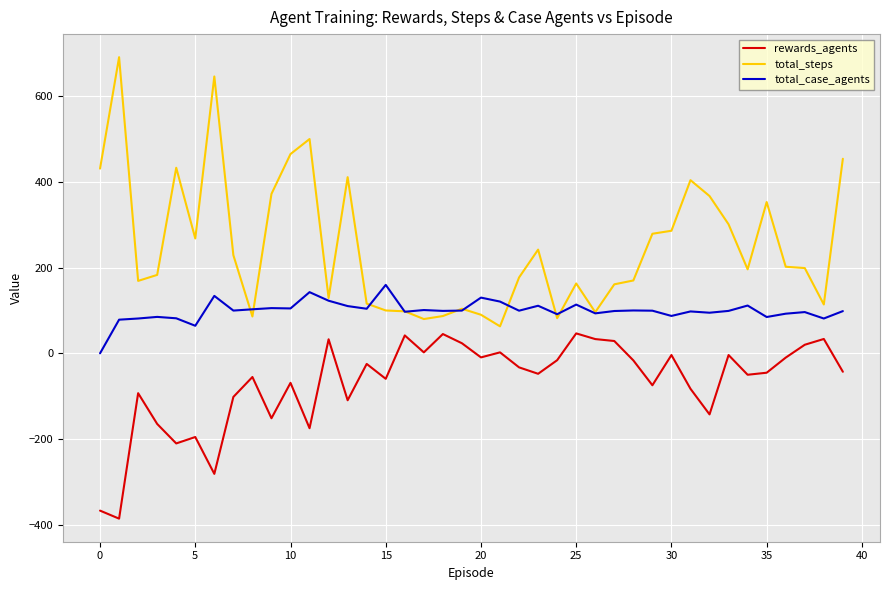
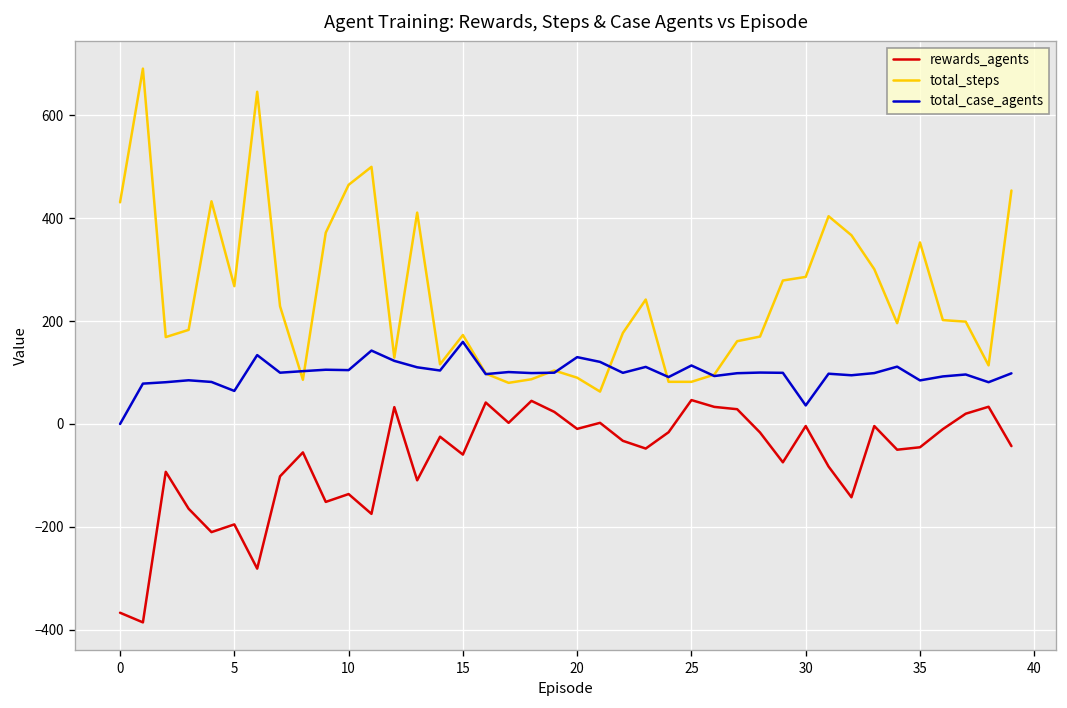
rewards_agents, 10: -70 -> -140
total_steps, 15: 100 -> 170
total_steps, 25: 160 -> 80
total_case_agents, 30: 90 -> 40
